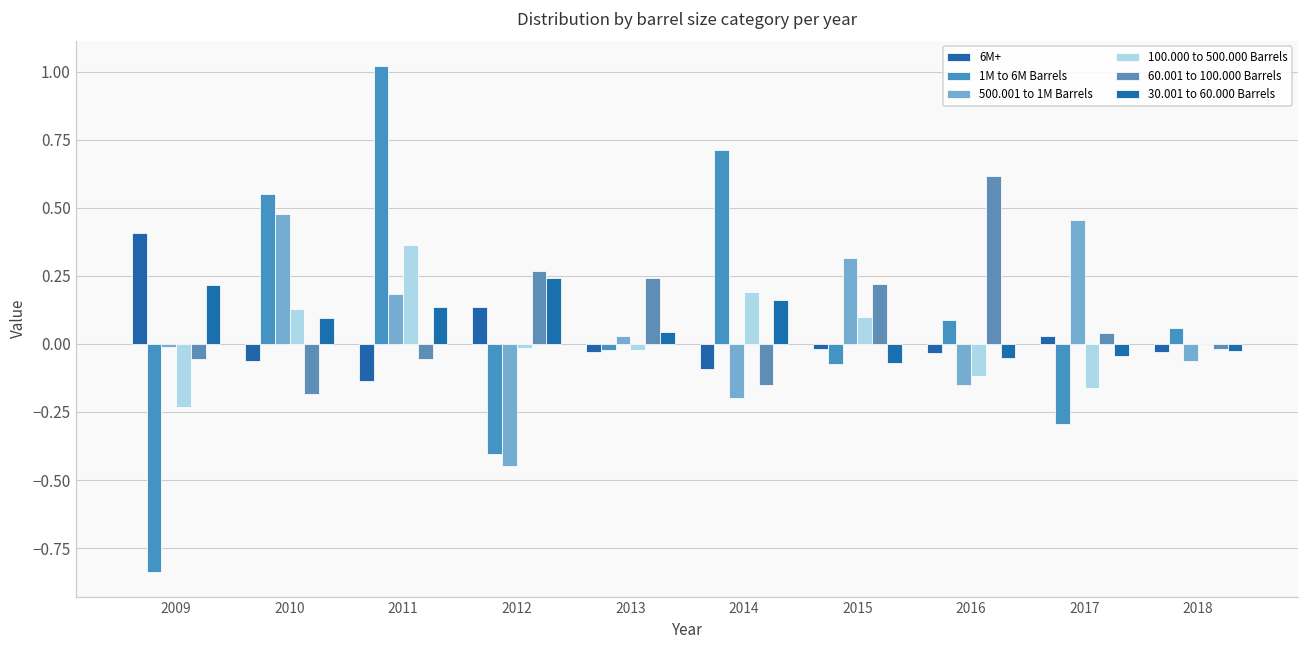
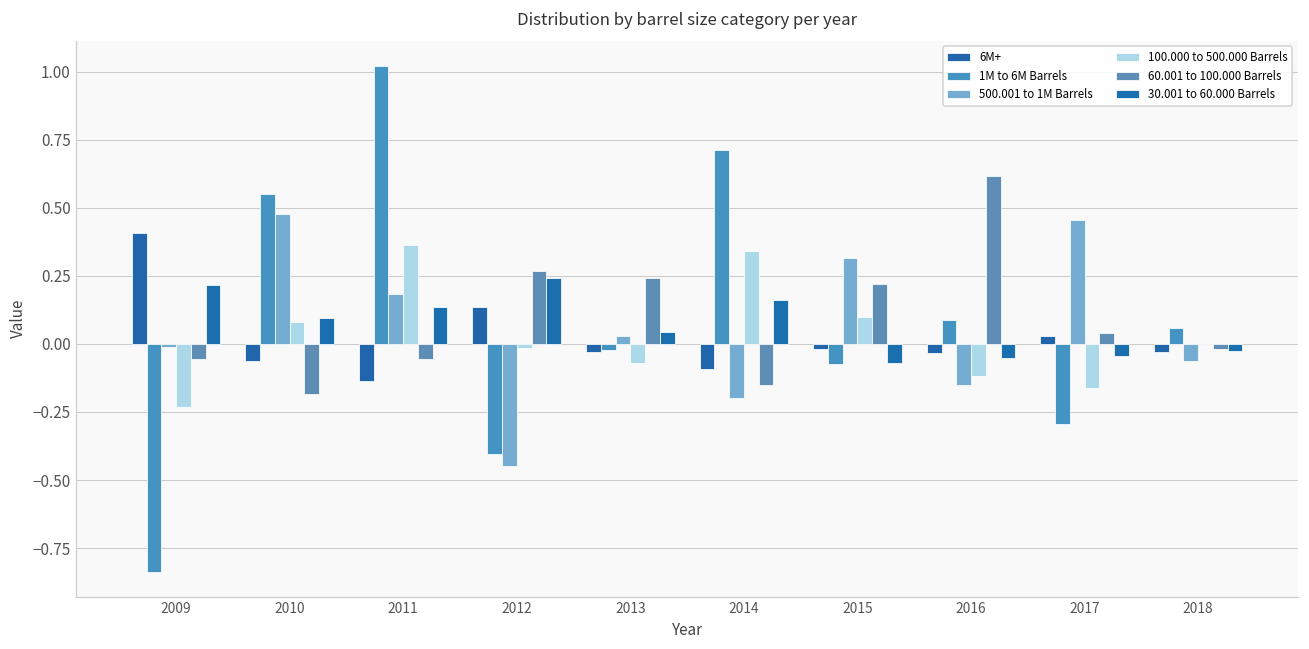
100.000 to 500.000 Barrels, 2010: 0.13 -> 0.08
100.000 to 500.000 Barrels, 2013: -0.02 -> -0.07
100.000 to 500.000 Barrels, 2014: 0.19 -> 0.34
